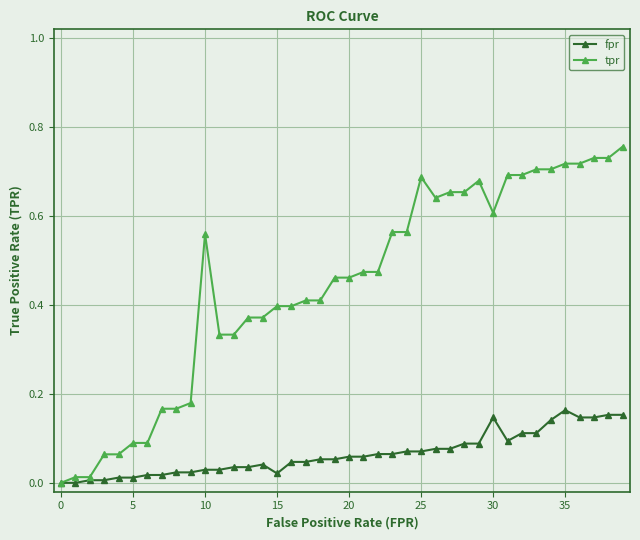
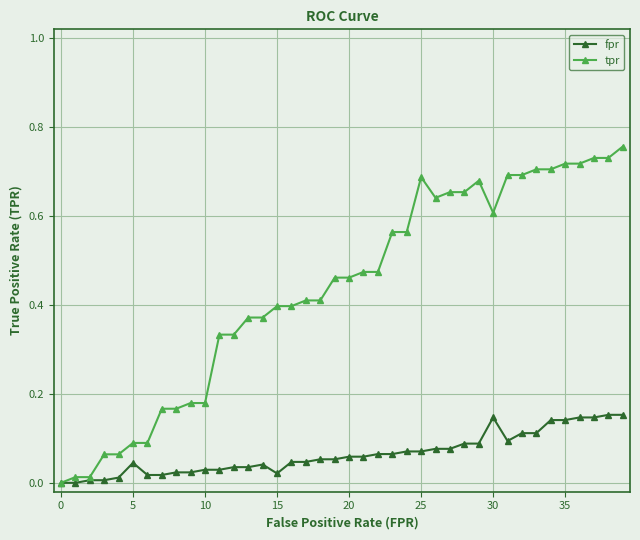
fpr, 5: 0.01 -> 0.04
tpr, 10: 0.56 -> 0.18
fpr, 35: 0.16 -> 0.14
